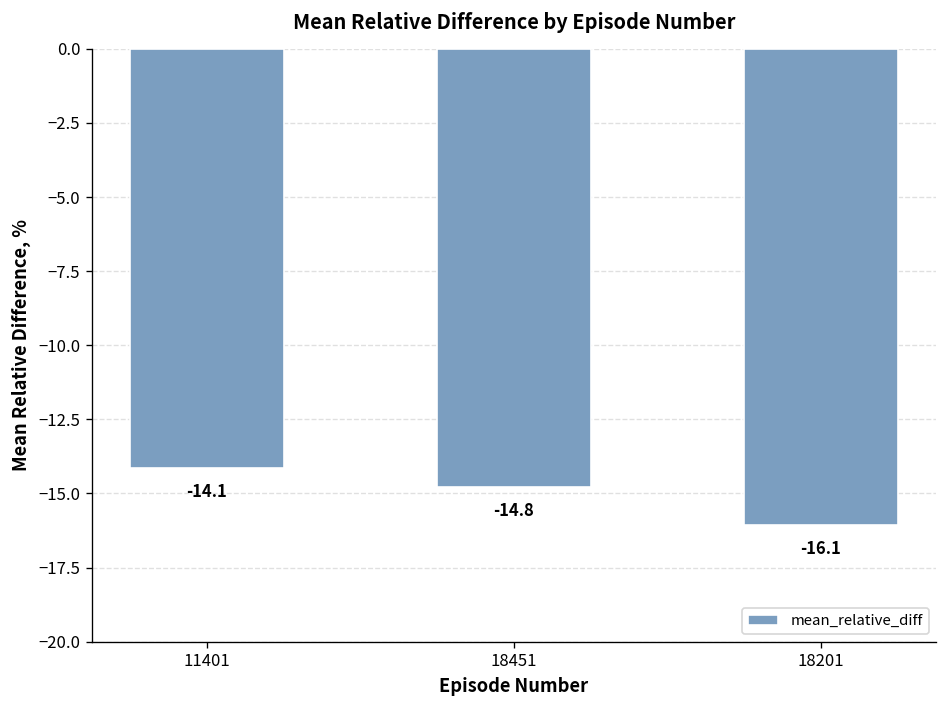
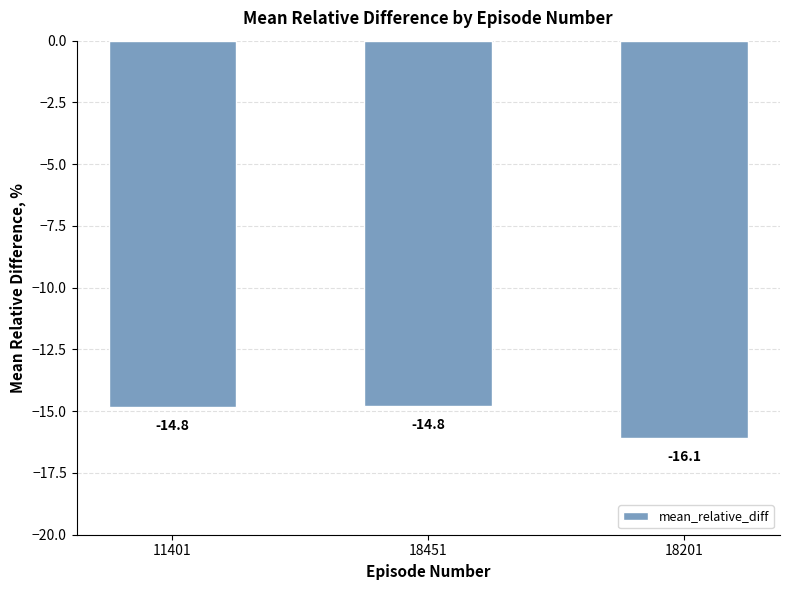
11401: -14.1 -> -14.8
